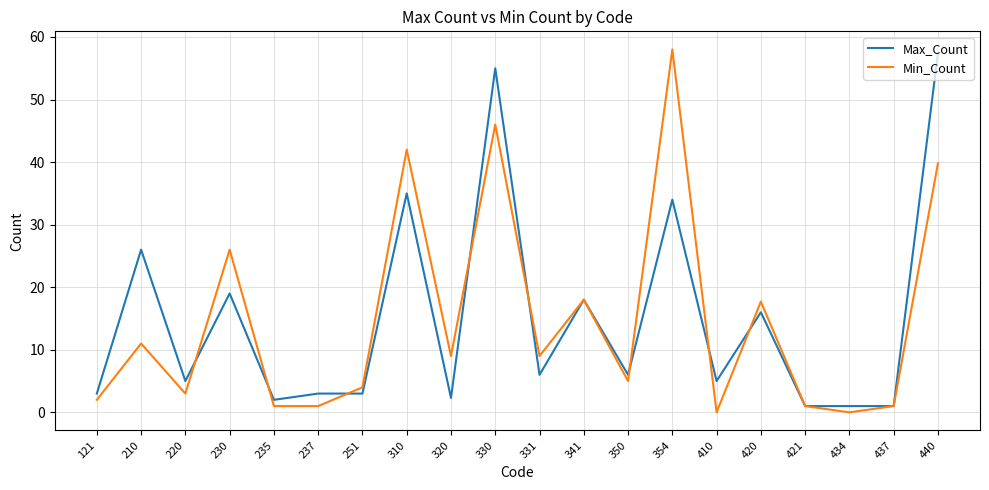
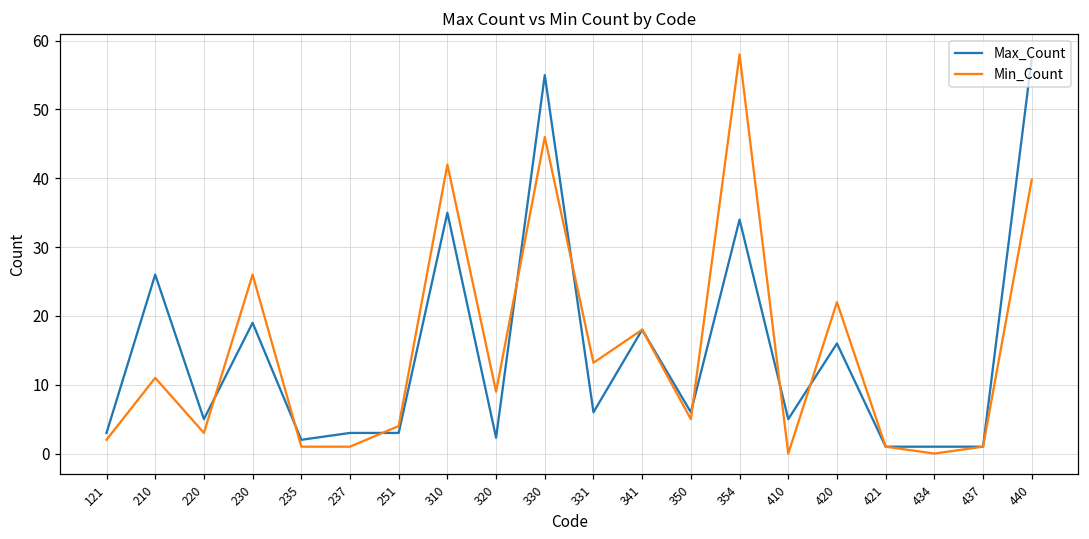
Min_Count, 331: 9 -> 13
Min_Count, 420: 18 -> 22
